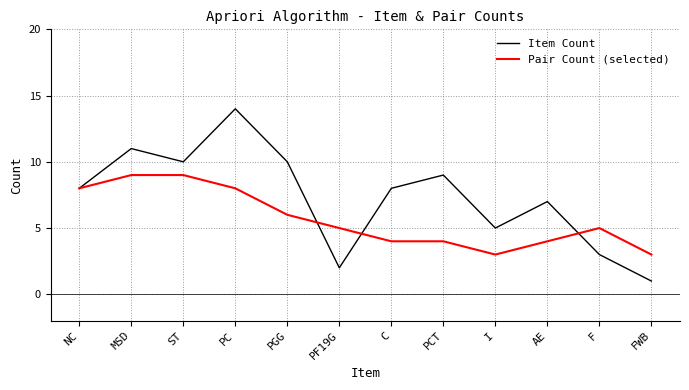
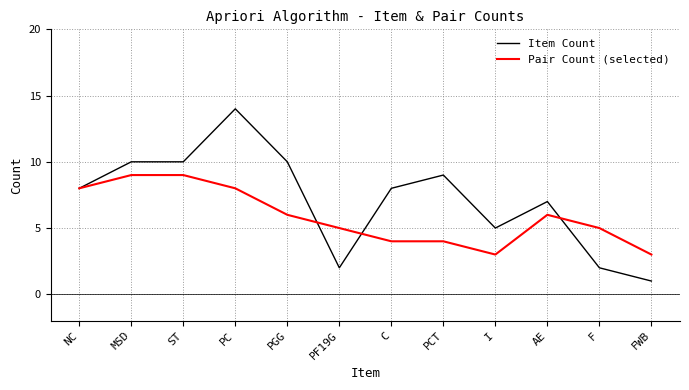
Item Count, MSD: 11 -> 10
Pair Count (selected), AE: 4 -> 6
Item Count, F: 3 -> 2
